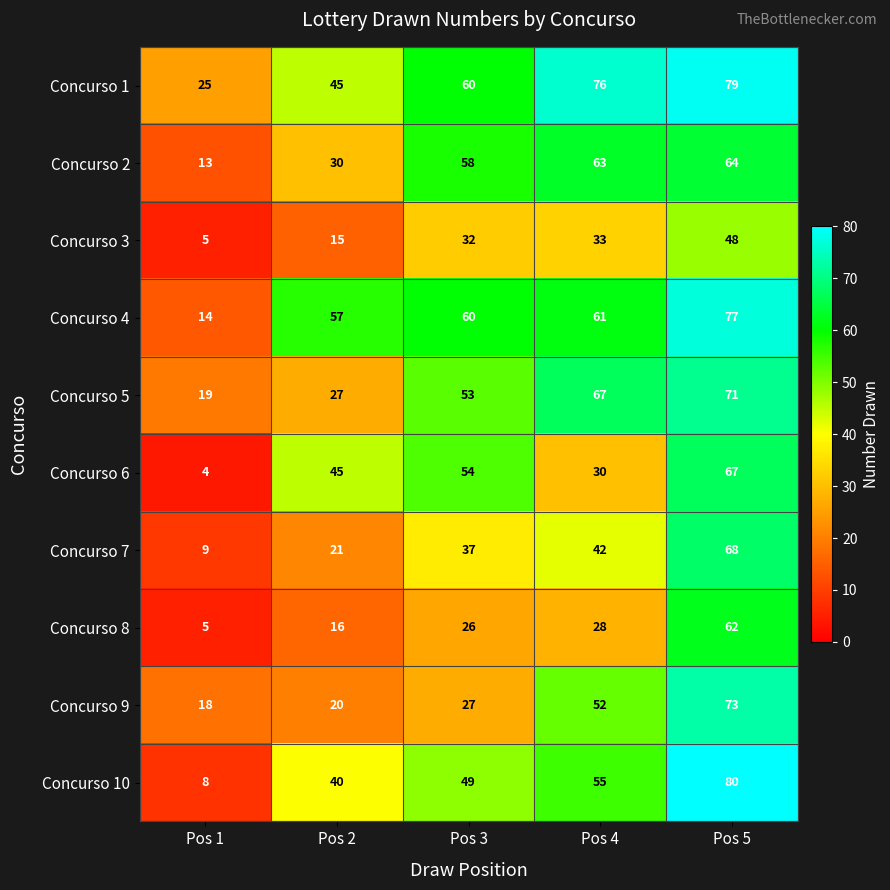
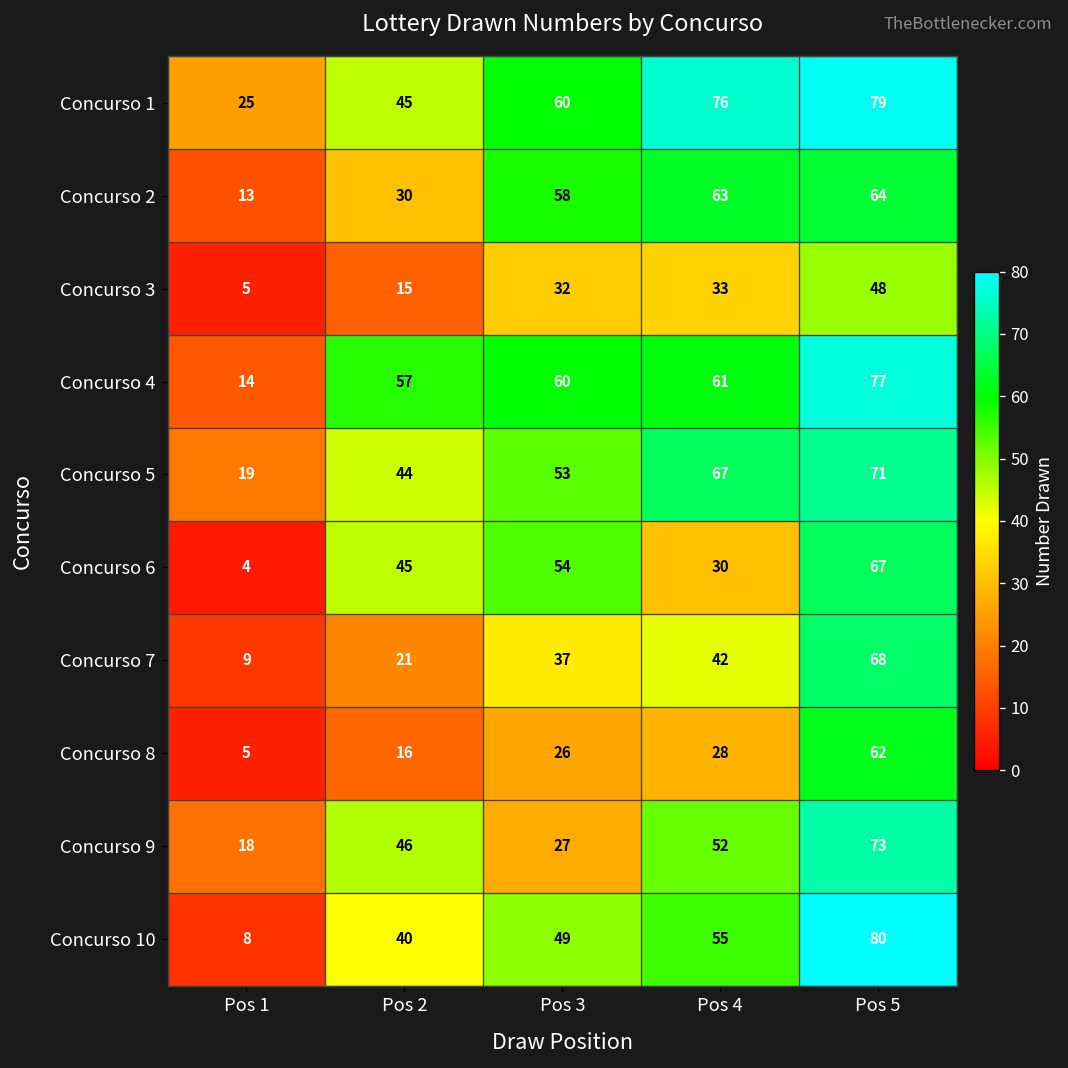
Concurso 5, Pos 2: 27 -> 44
Concurso 9, Pos 2: 20 -> 46
